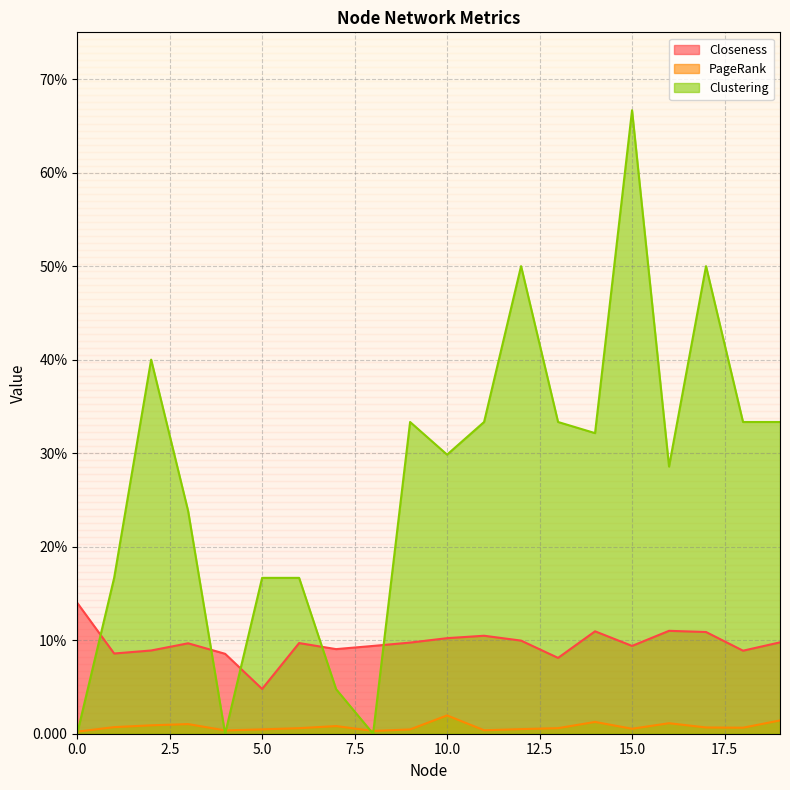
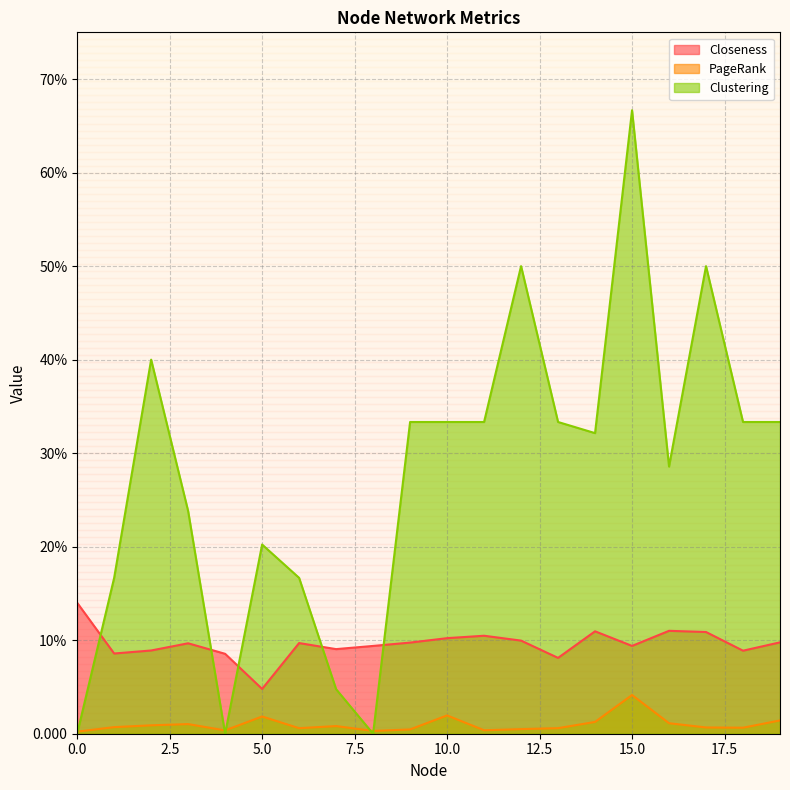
PageRank, 5.0: 0% -> 2%
Clustering, 5.0: 17% -> 20%
Clustering, 10.0: 30% -> 33%
PageRank, 15.0: 1% -> 4%
